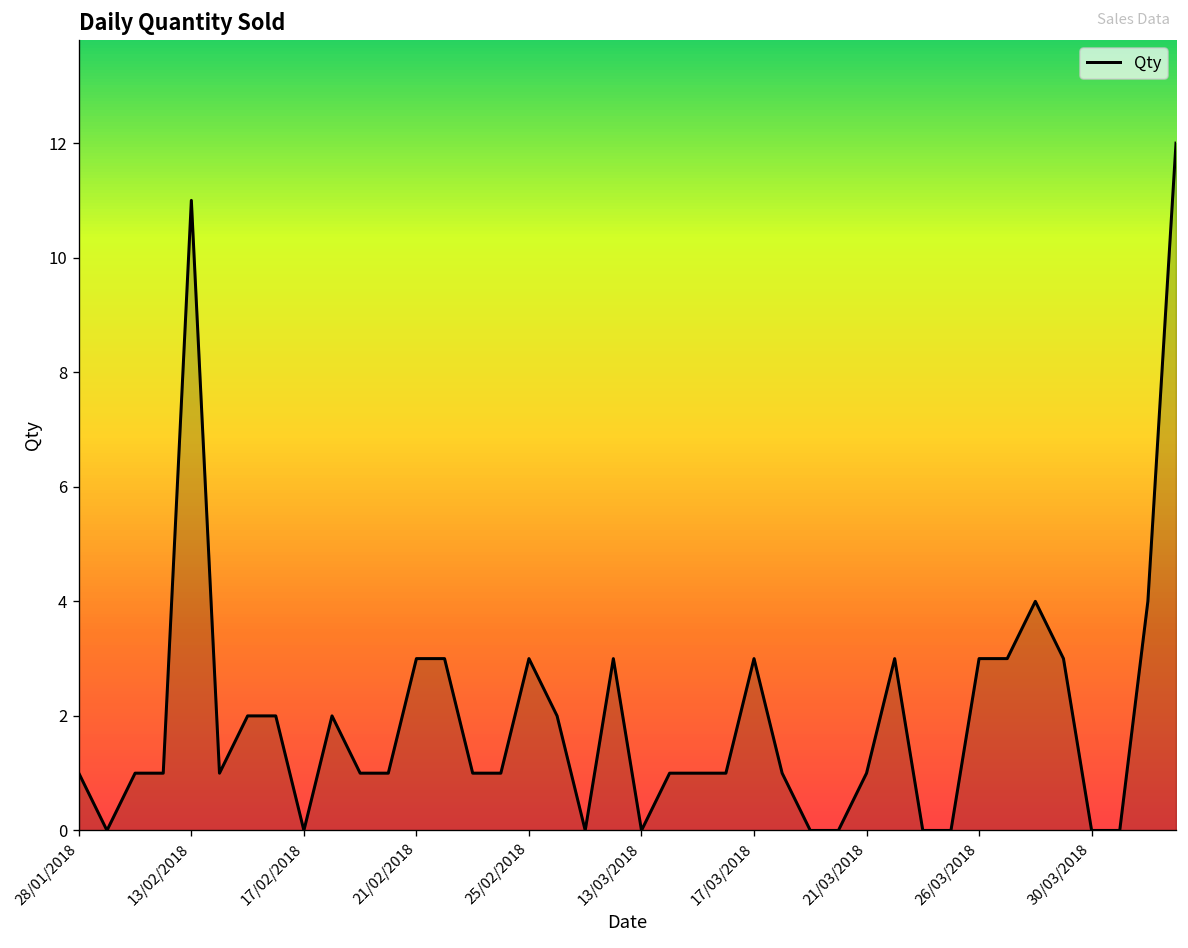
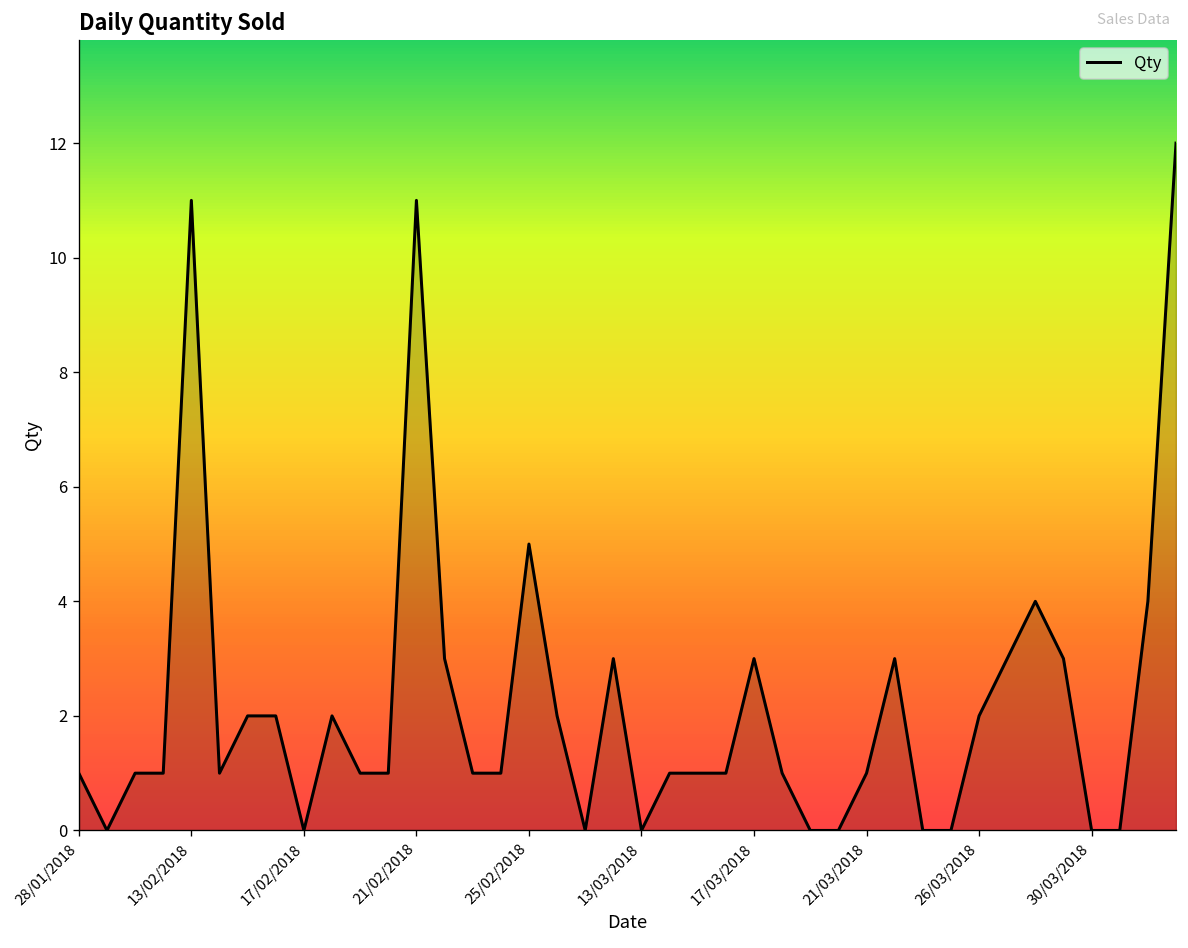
21/02/2018: 3 -> 11
25/02/2018: 3 -> 5
26/03/2018: 3 -> 2
